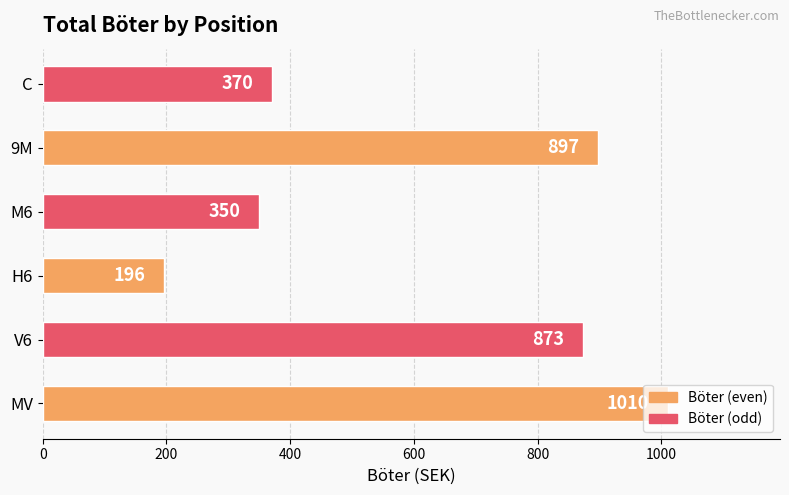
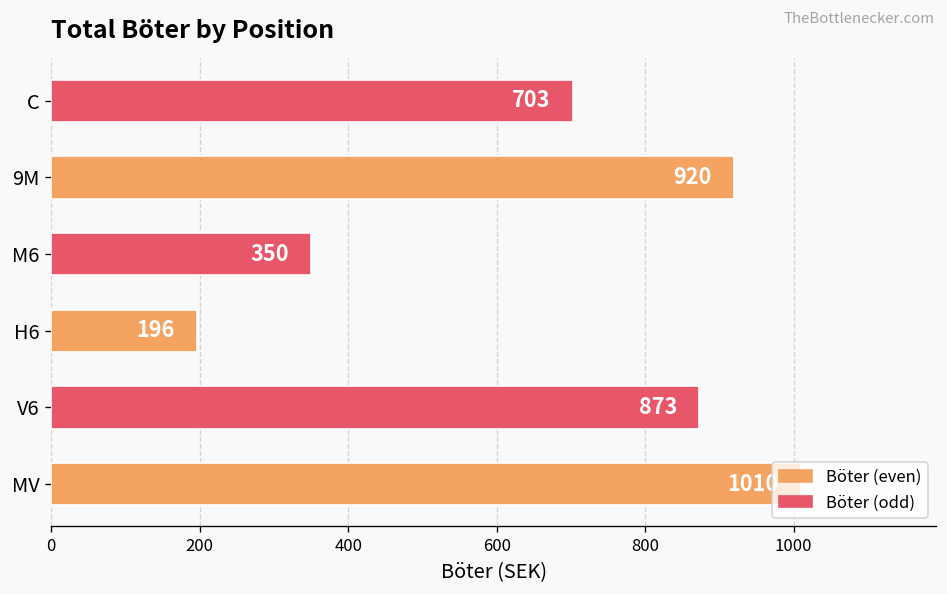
C: 370 -> 703
9M: 897 -> 920
